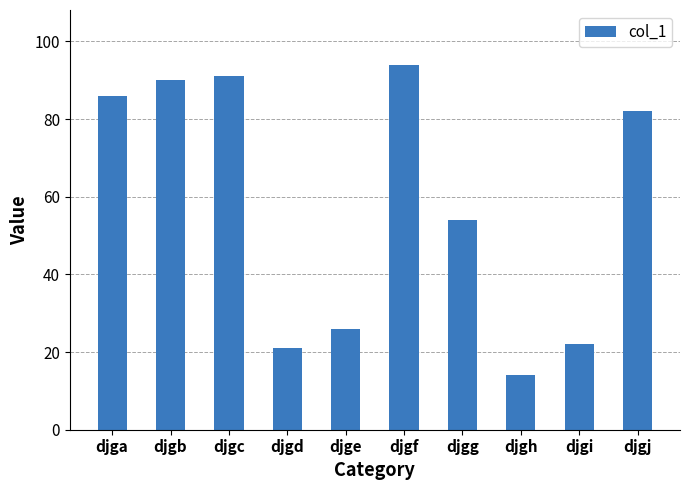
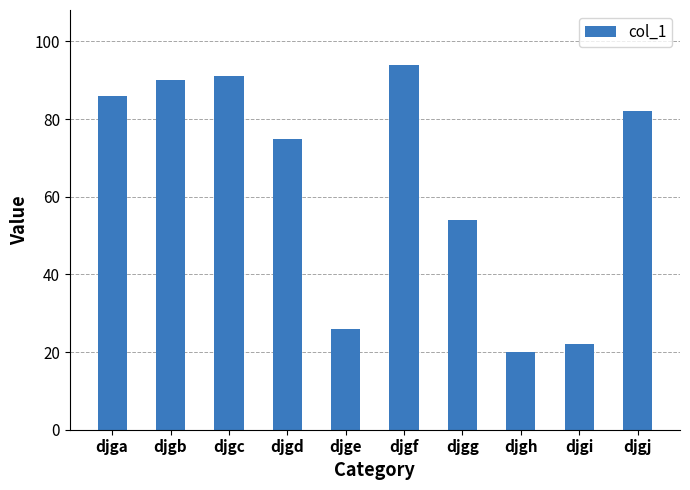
djgd: 21 -> 75
djgh: 14 -> 20
